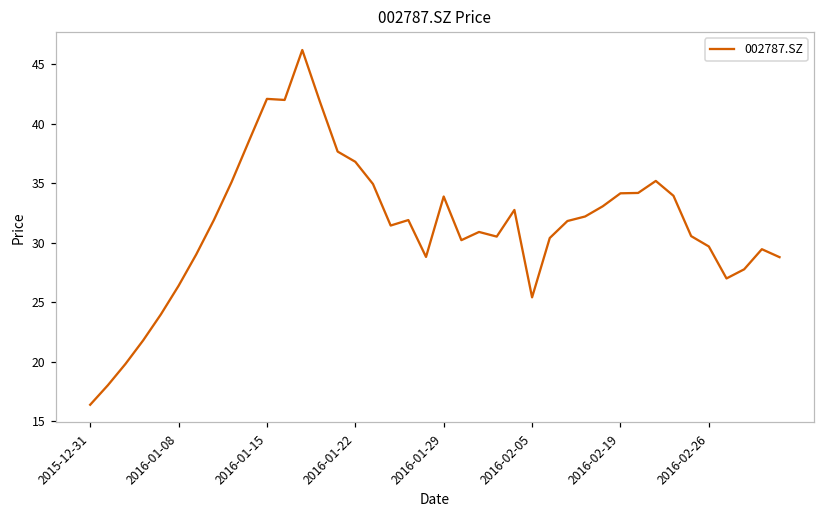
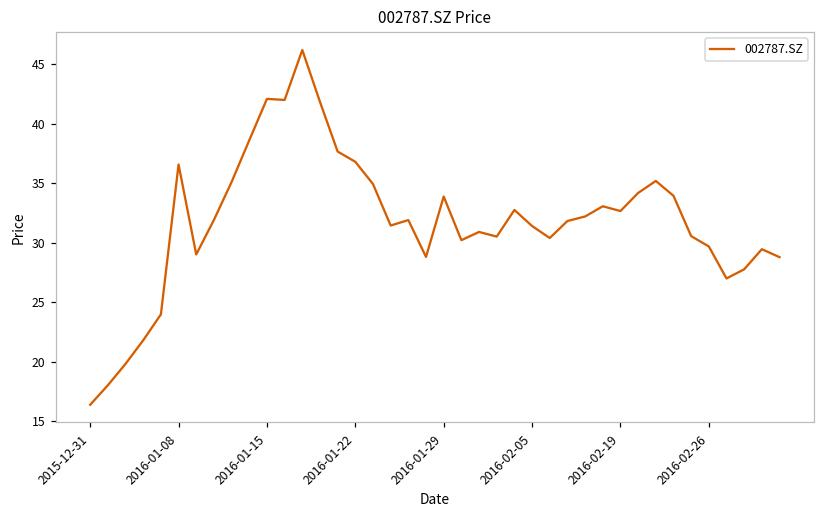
2016-01-08: 26.4 -> 36.6
2016-02-05: 25.4 -> 31.4
2016-02-19: 34.2 -> 32.7
